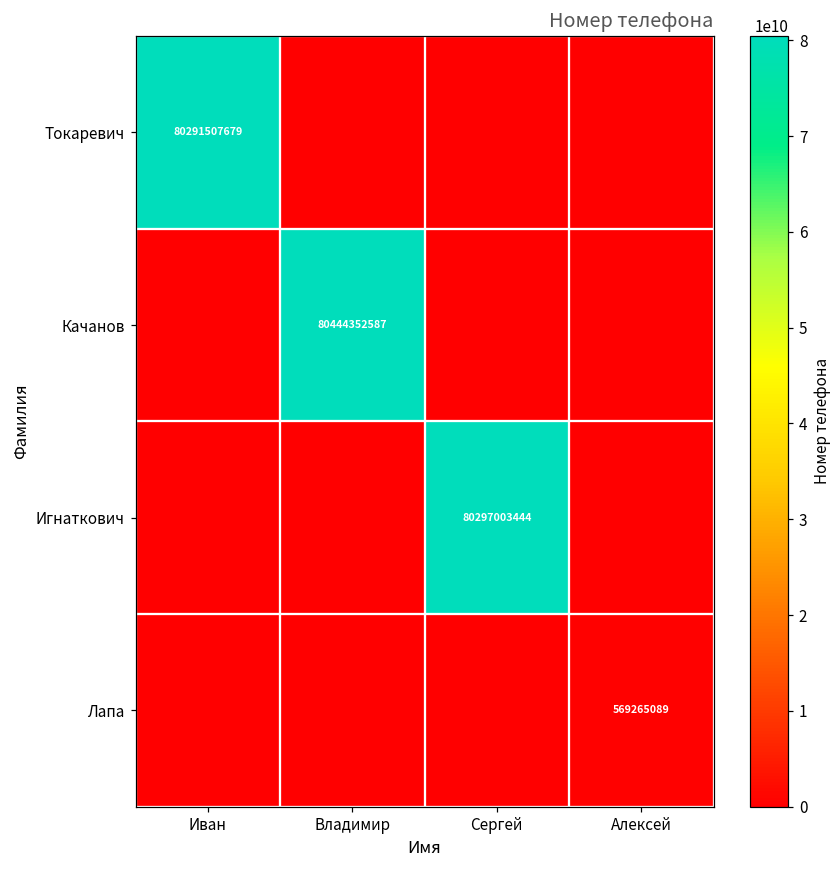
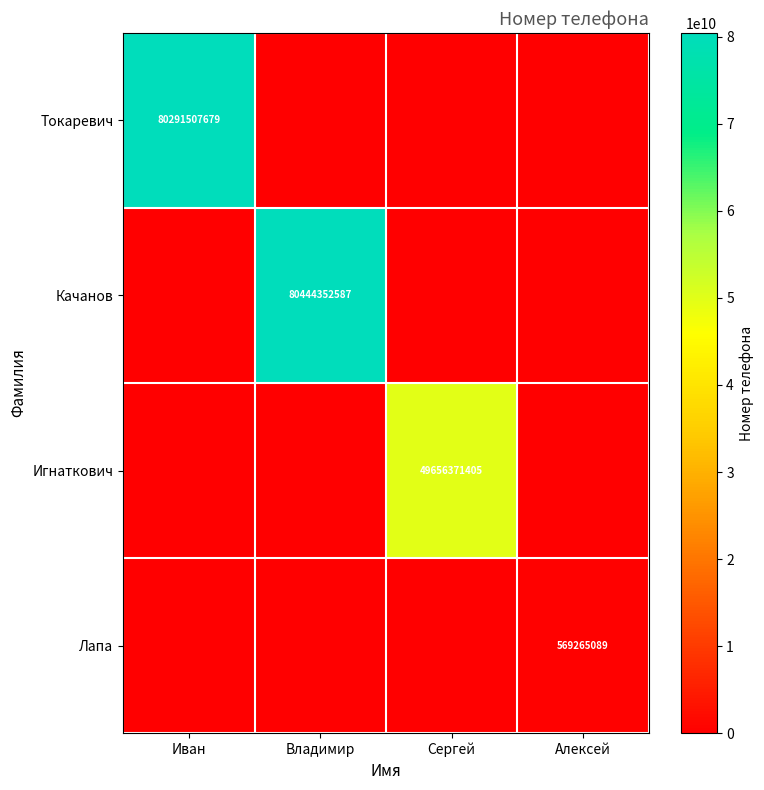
Игнаткович, Сергей: 80297003444 -> 49656371405
